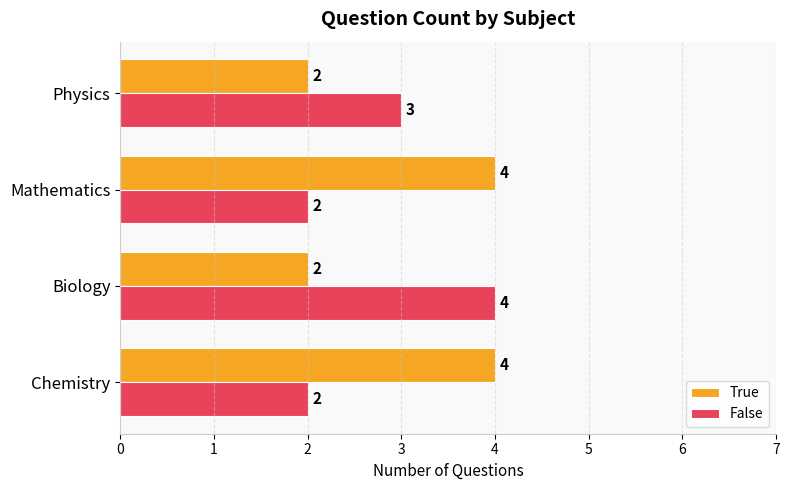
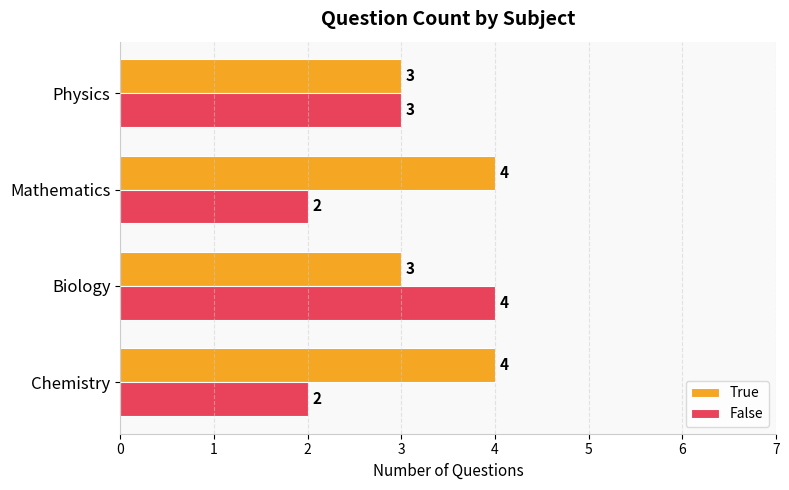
True, Physics: 2 -> 3
True, Biology: 2 -> 3
